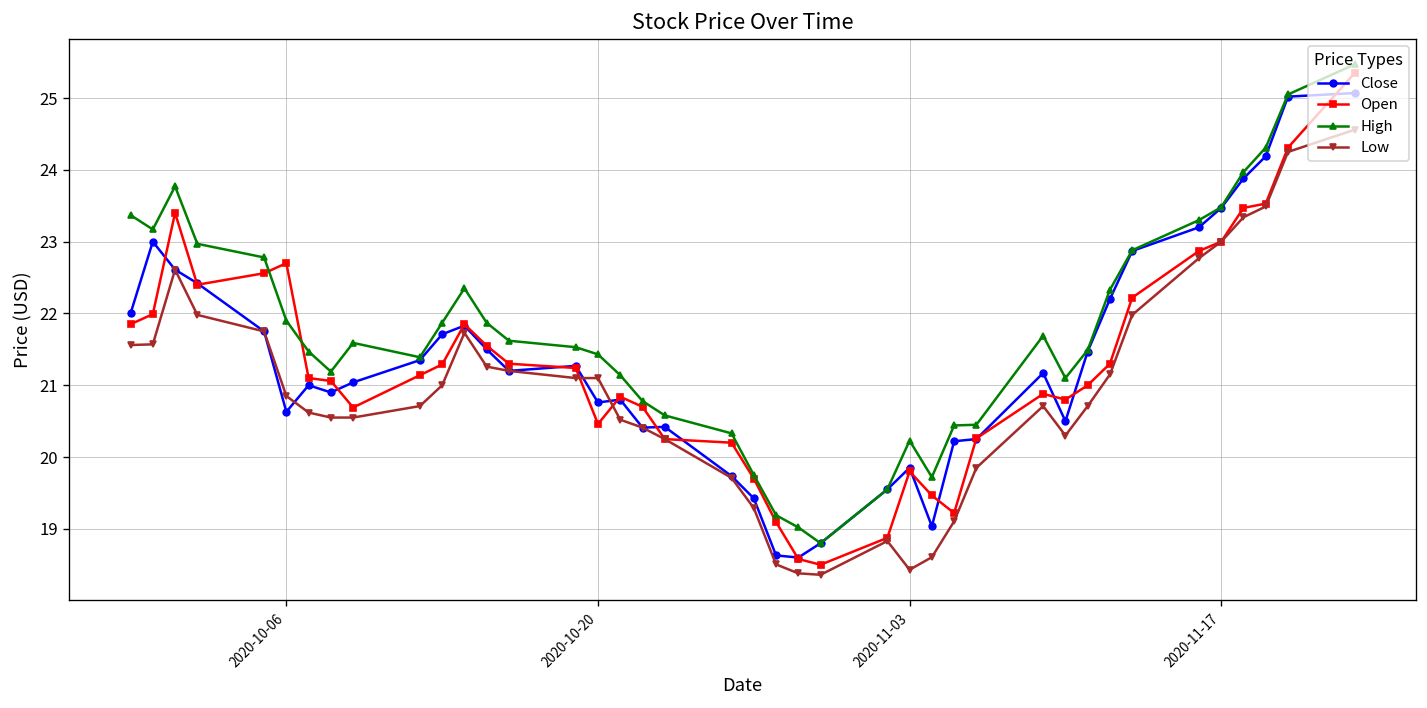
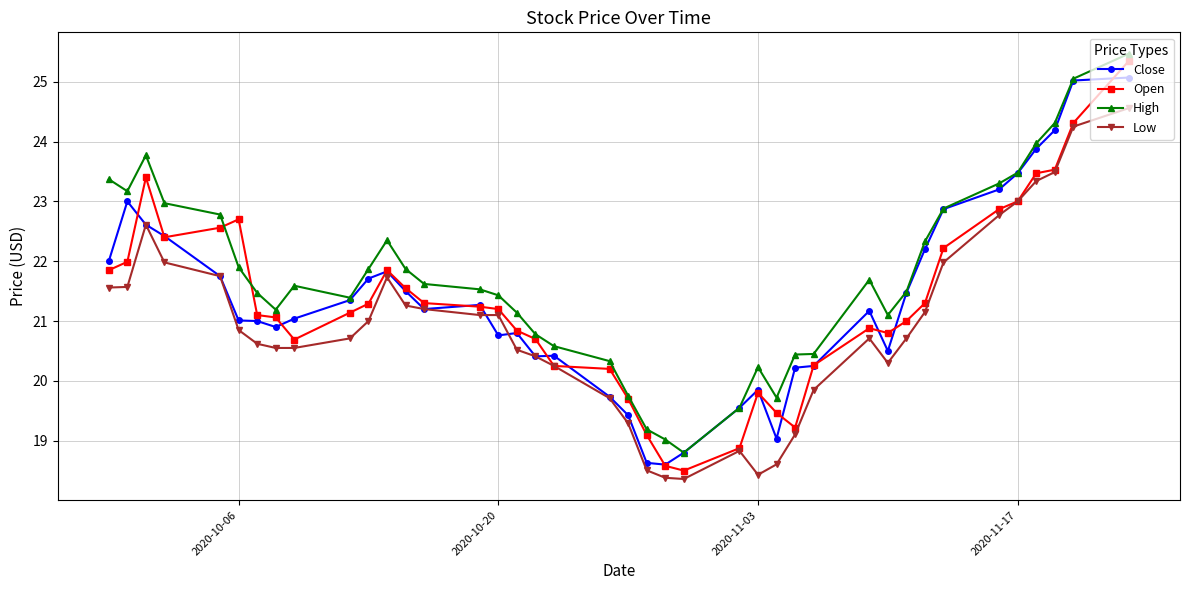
Close, 2020-10-06: 20.6 -> 21.0
Open, 2020-10-20: 20.5 -> 21.2
